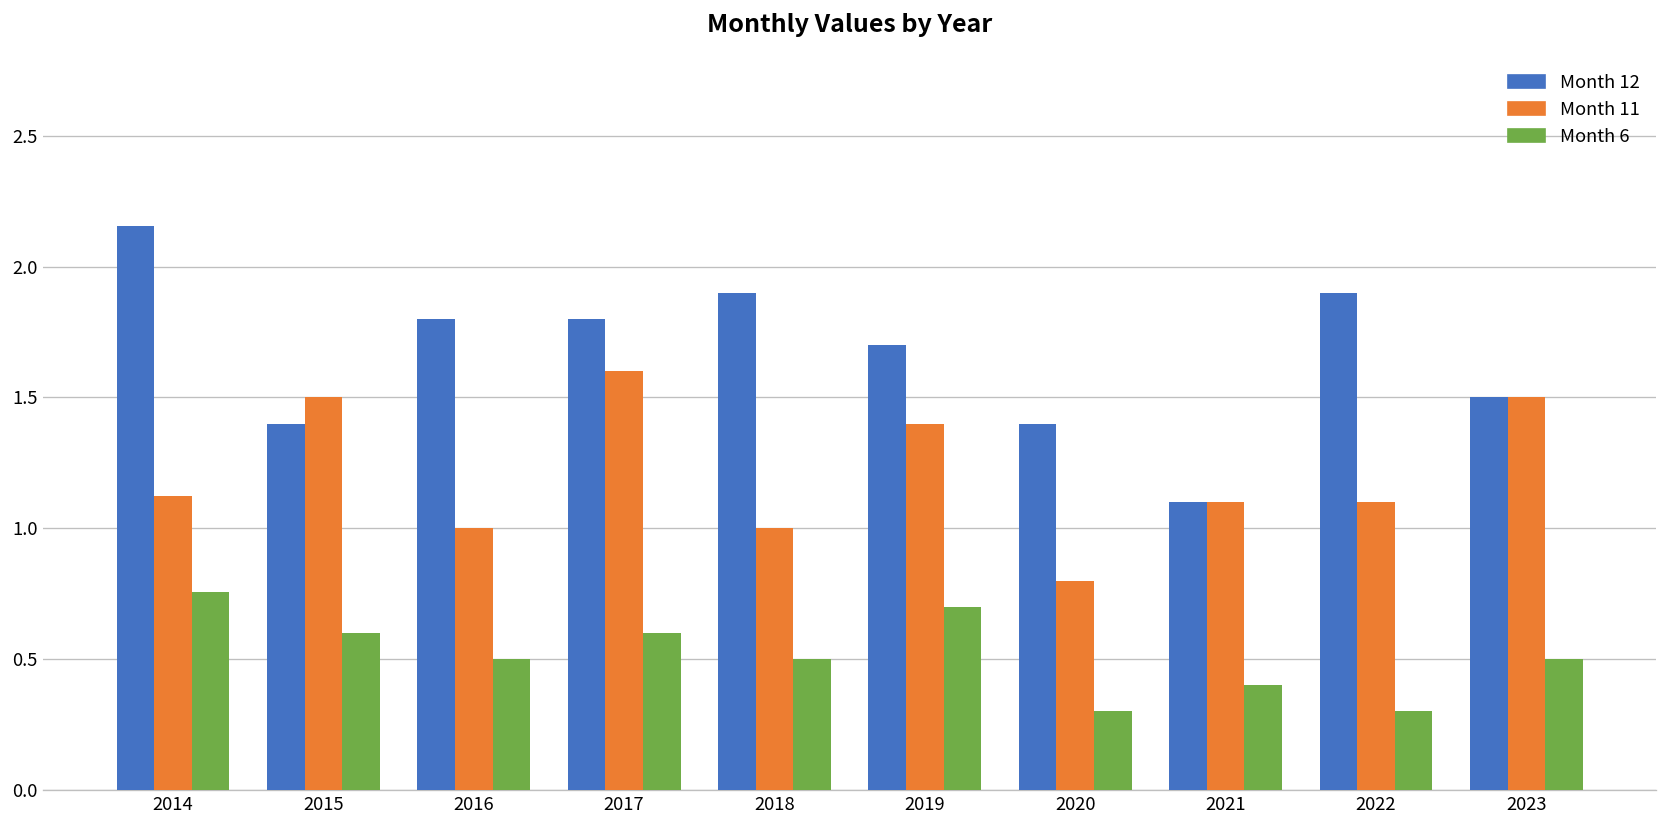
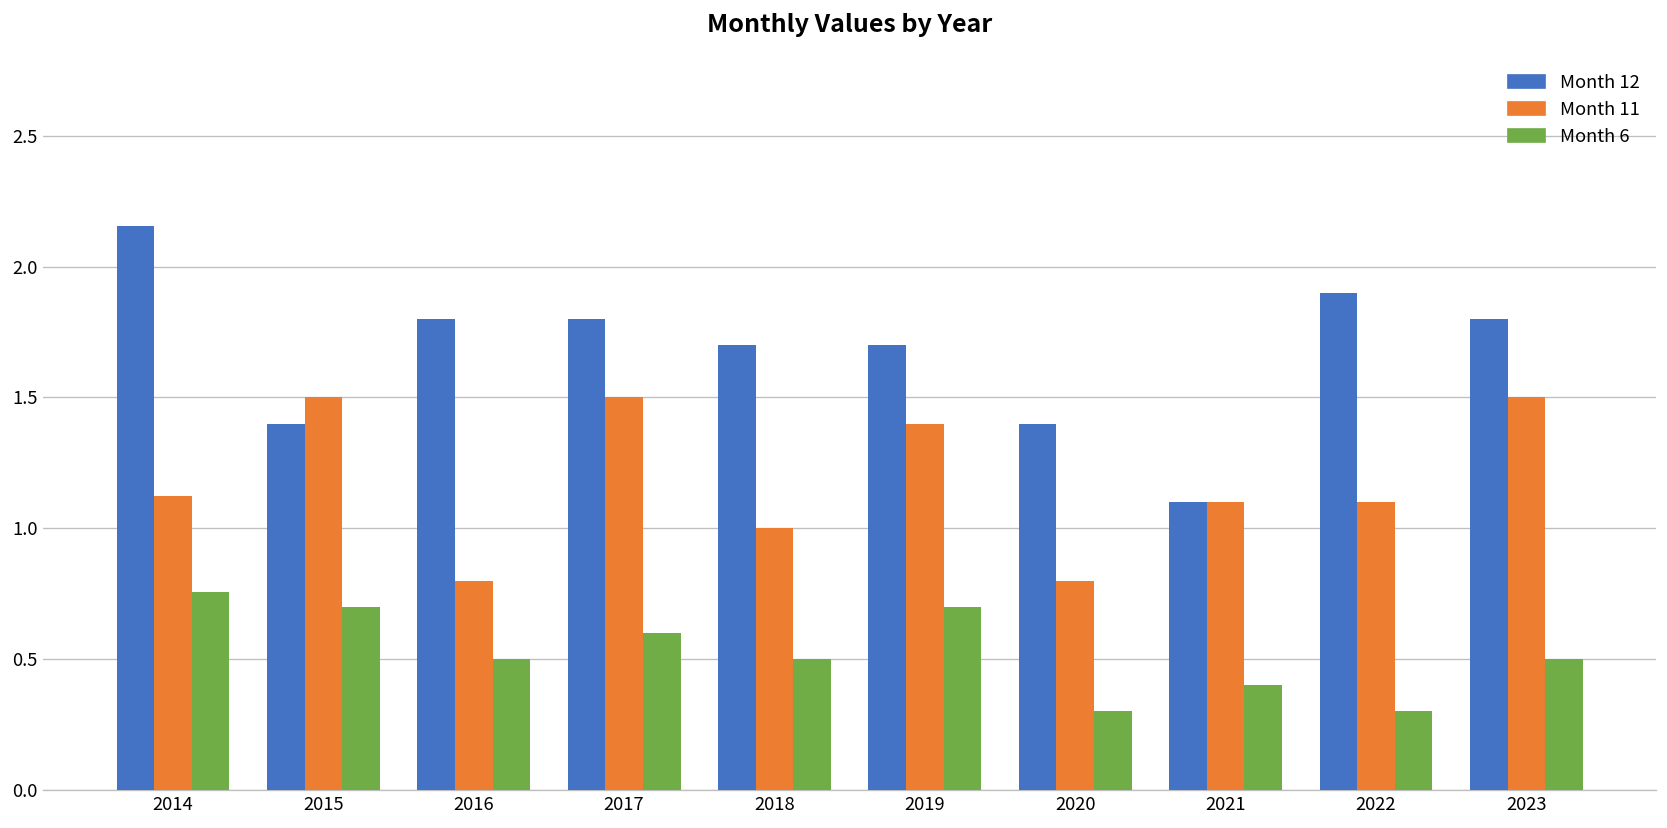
Month 6, 2015: 0.6 -> 0.7
Month 11, 2016: 1.0 -> 0.8
Month 11, 2017: 1.6 -> 1.5
Month 12, 2018: 1.9 -> 1.7
Month 12, 2023: 1.5 -> 1.8
